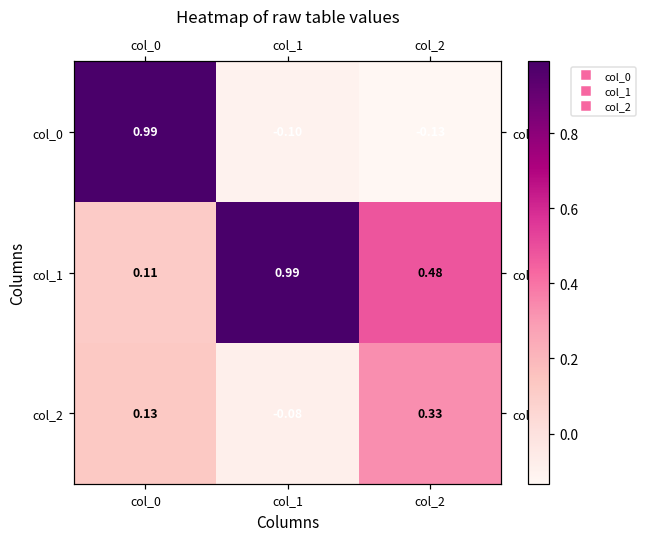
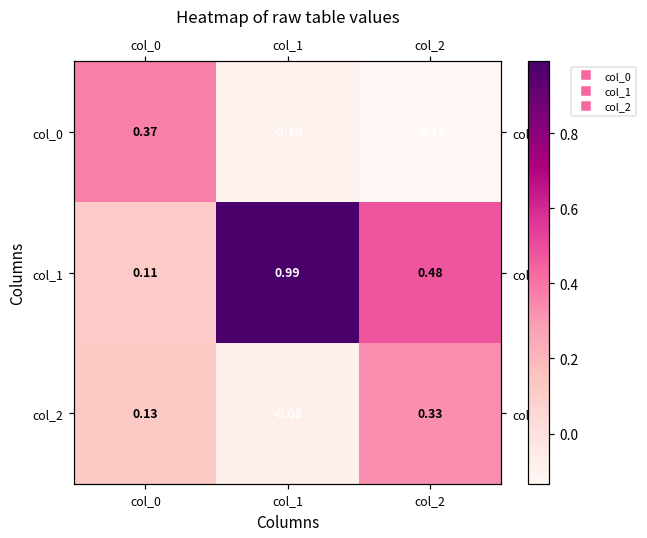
col_0, col_0: 0.99 -> 0.37
